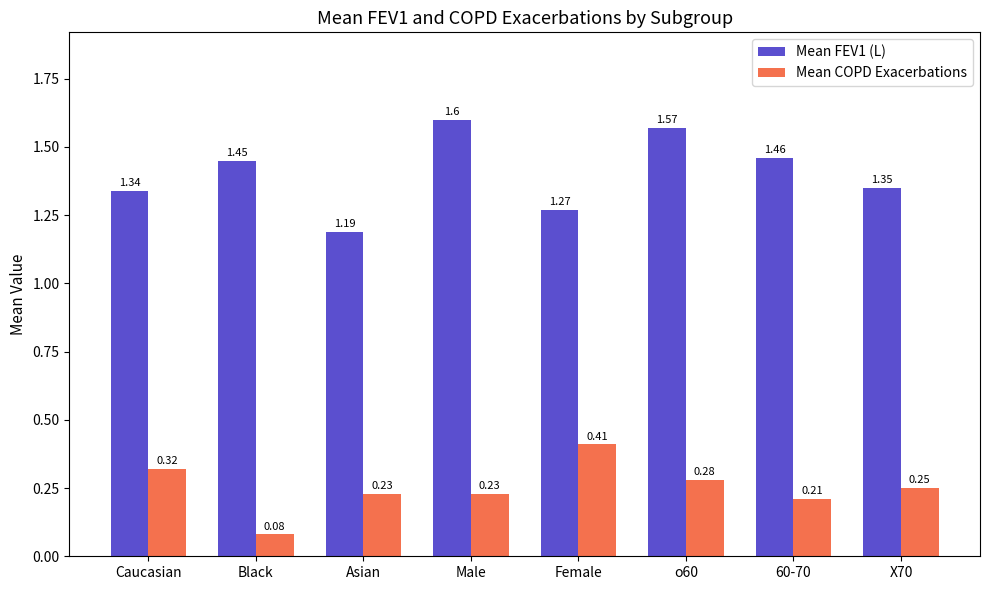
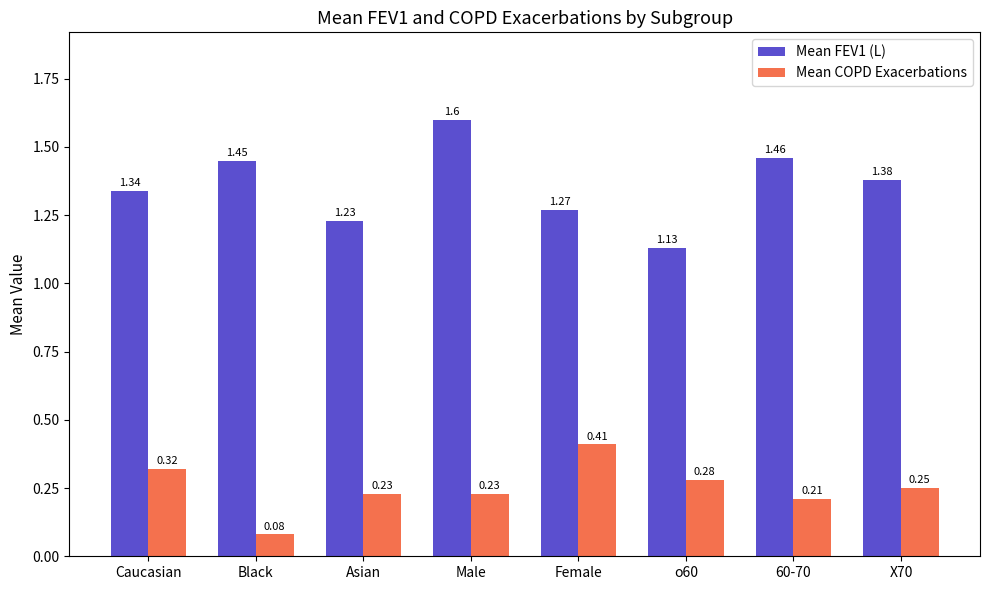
Mean FEV1 (L), Asian: 1.19 -> 1.23
Mean FEV1 (L), o60: 1.57 -> 1.13
Mean FEV1 (L), X70: 1.35 -> 1.38
